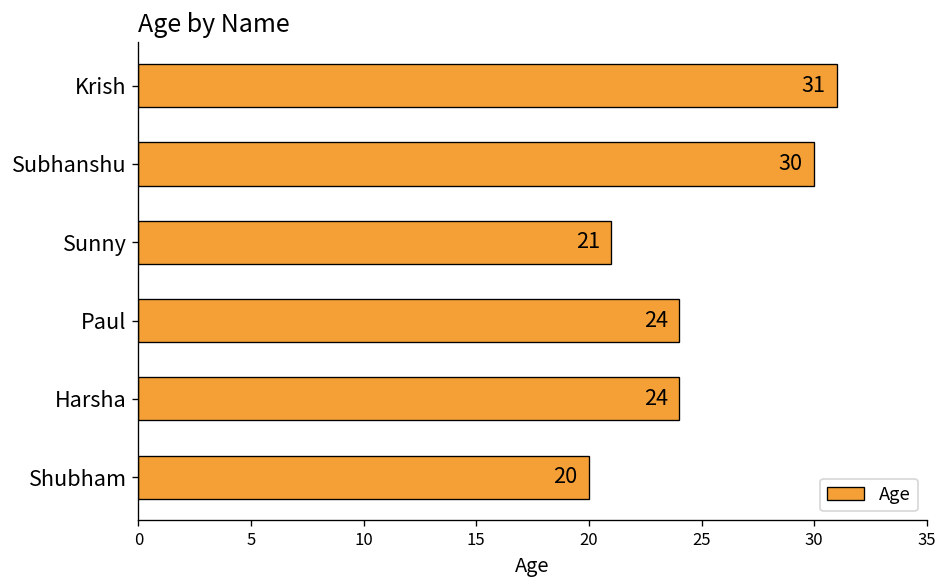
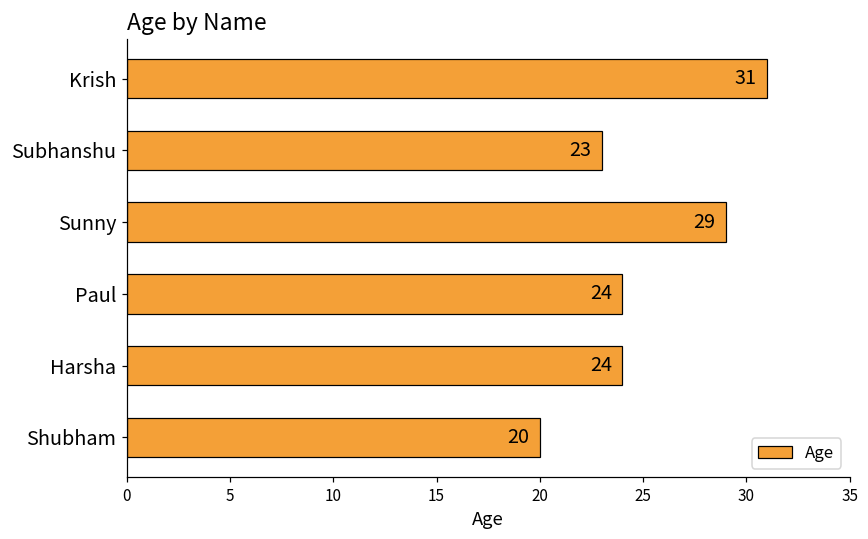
Subhanshu: 30 -> 23
Sunny: 21 -> 29
